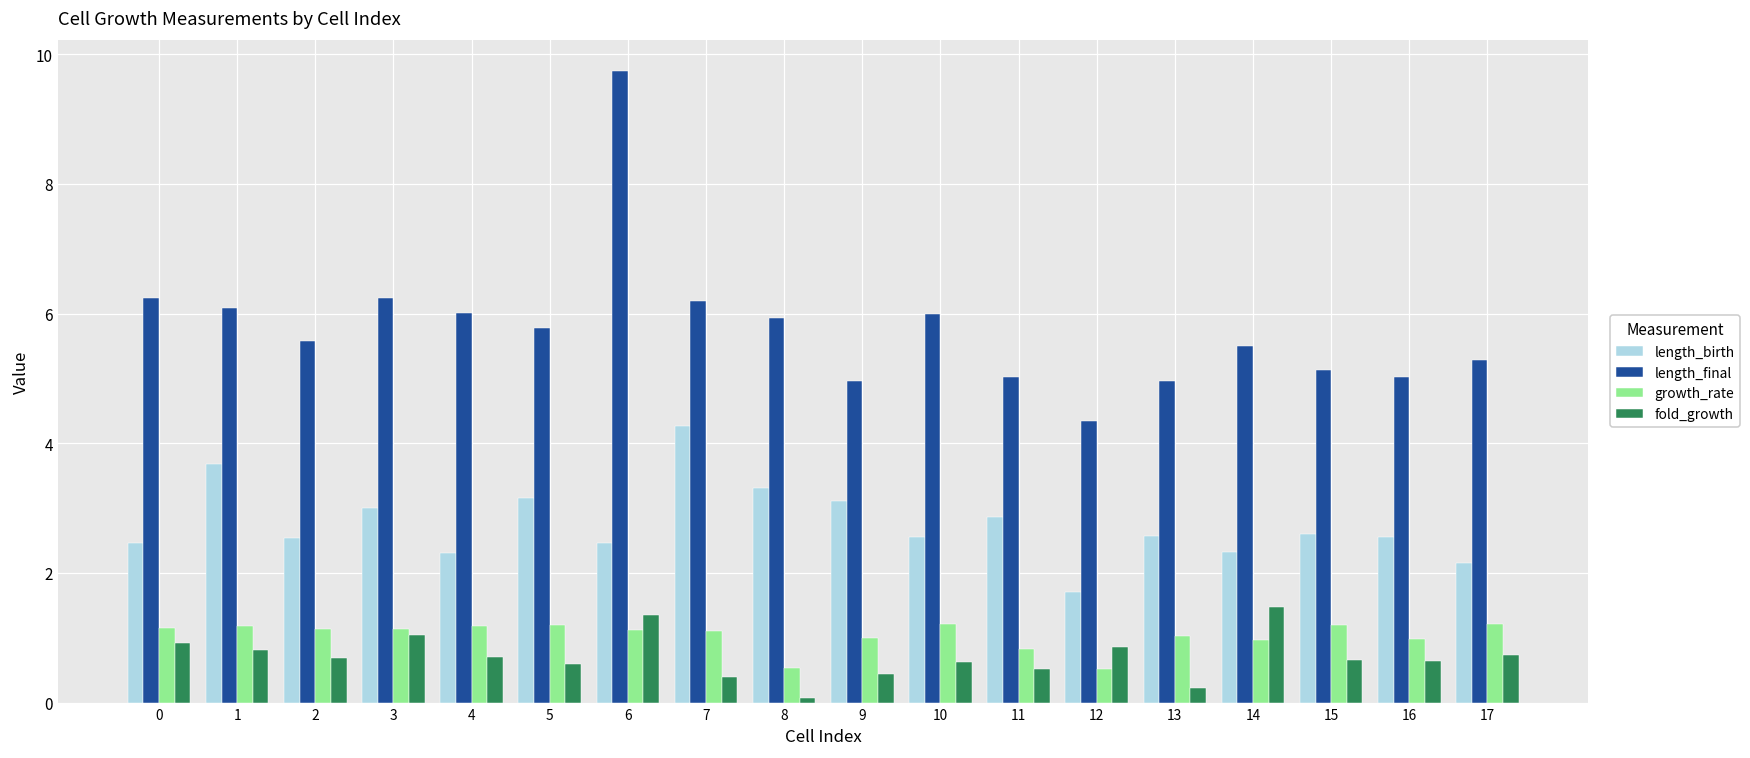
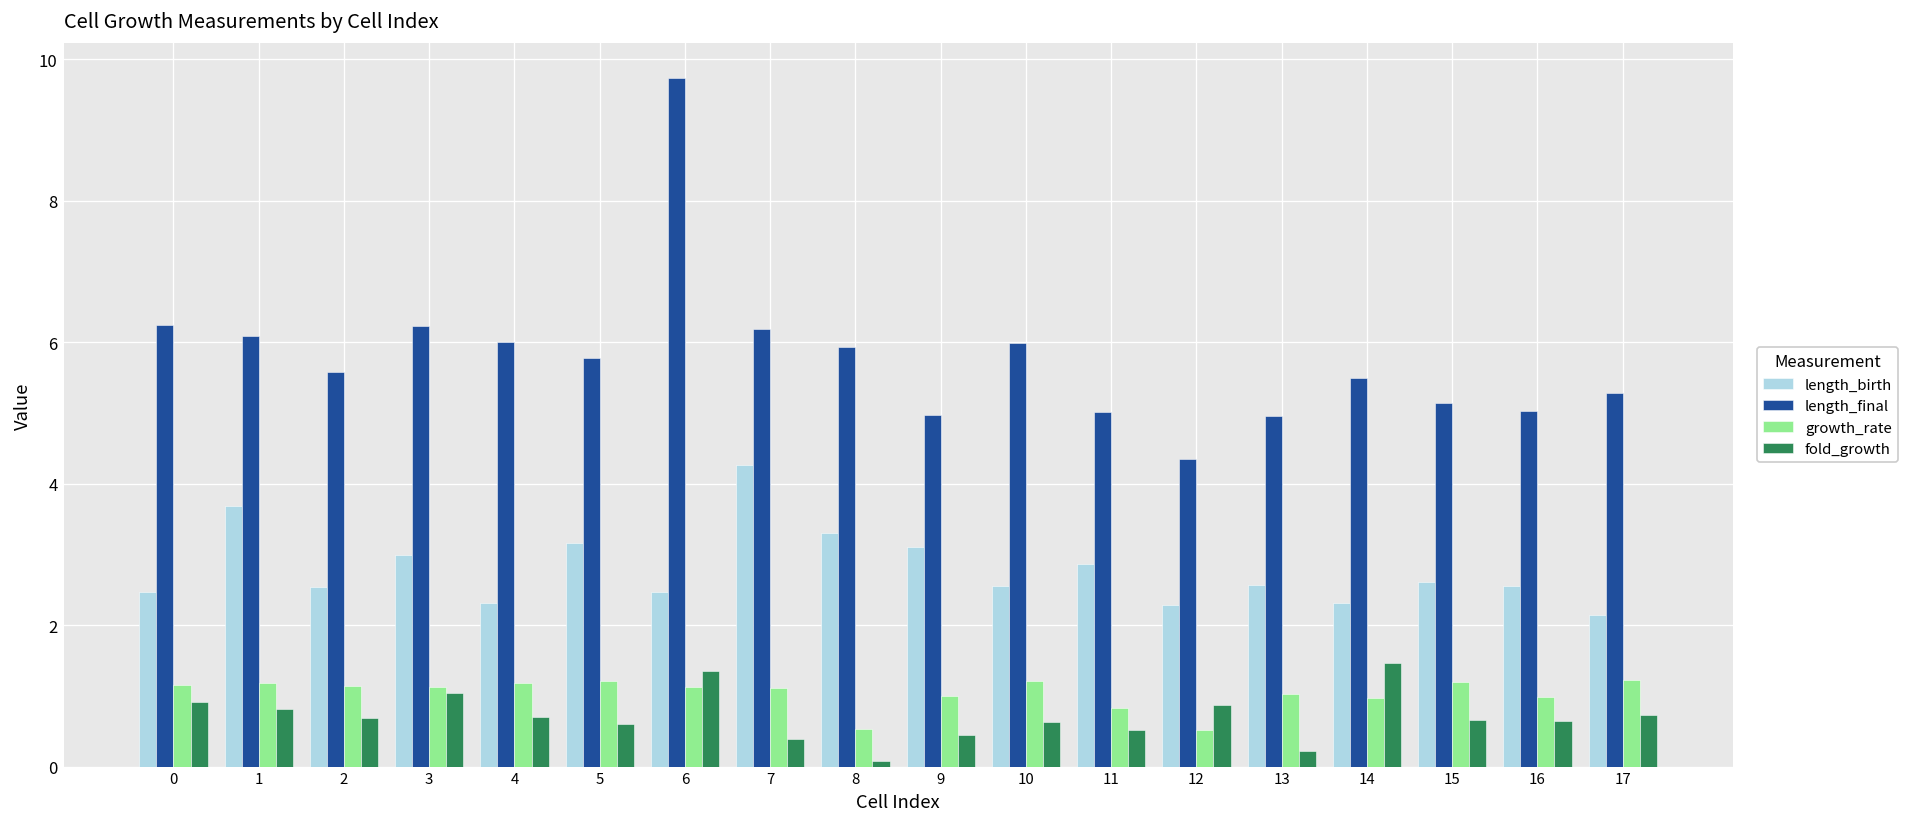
length_birth, 12: 1.7 -> 2.3
